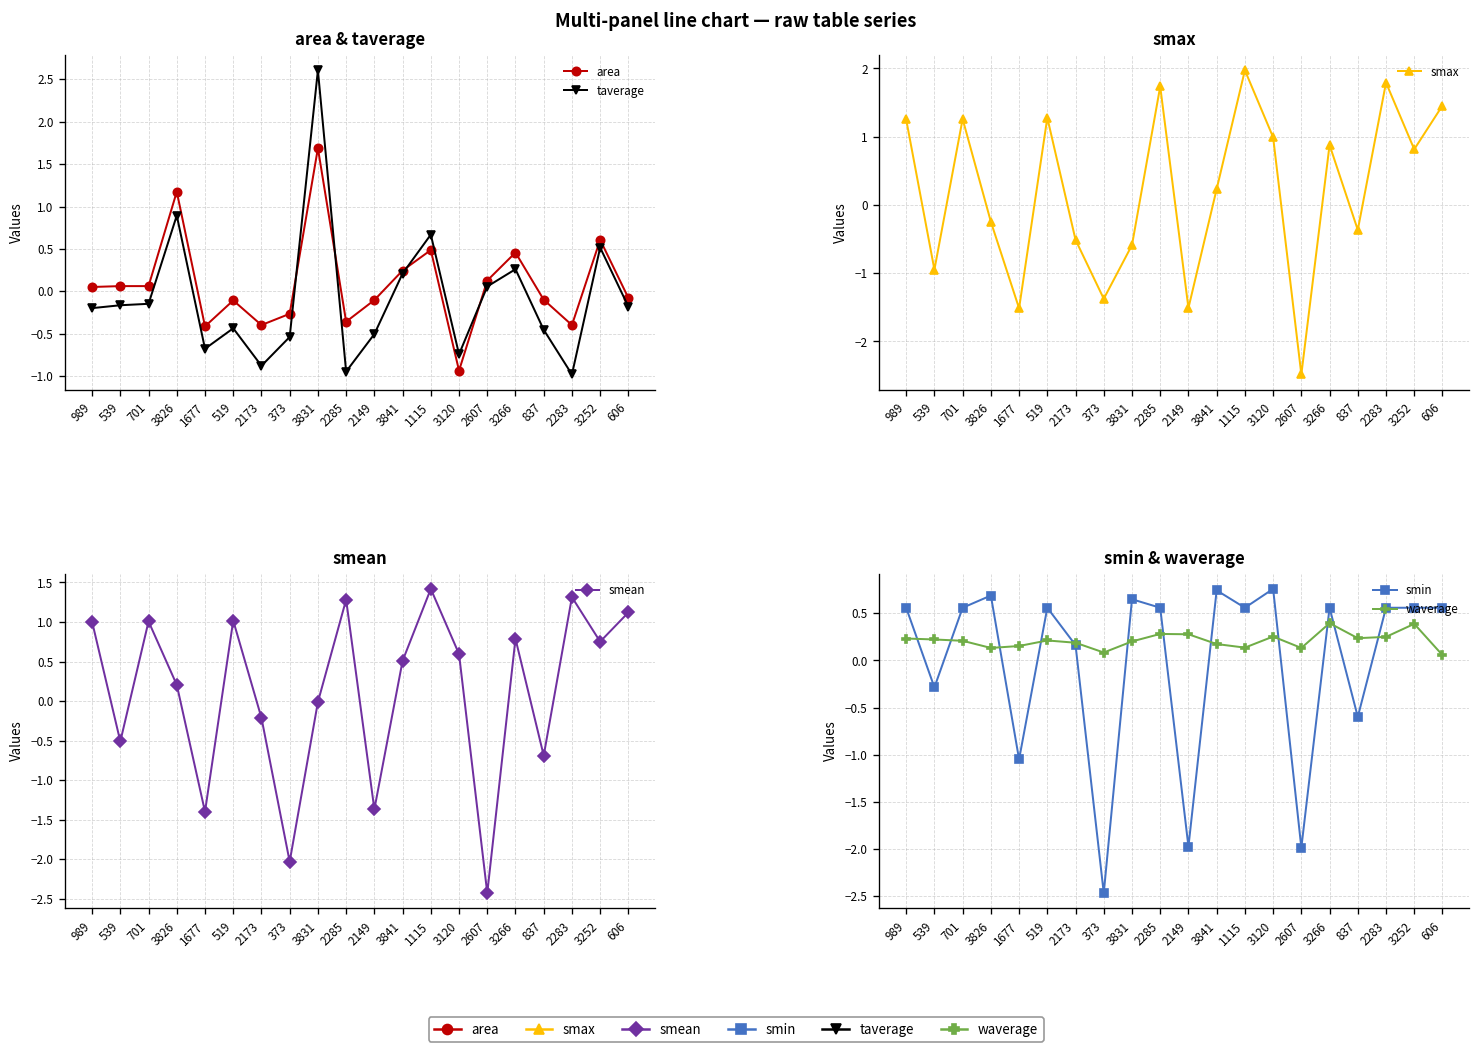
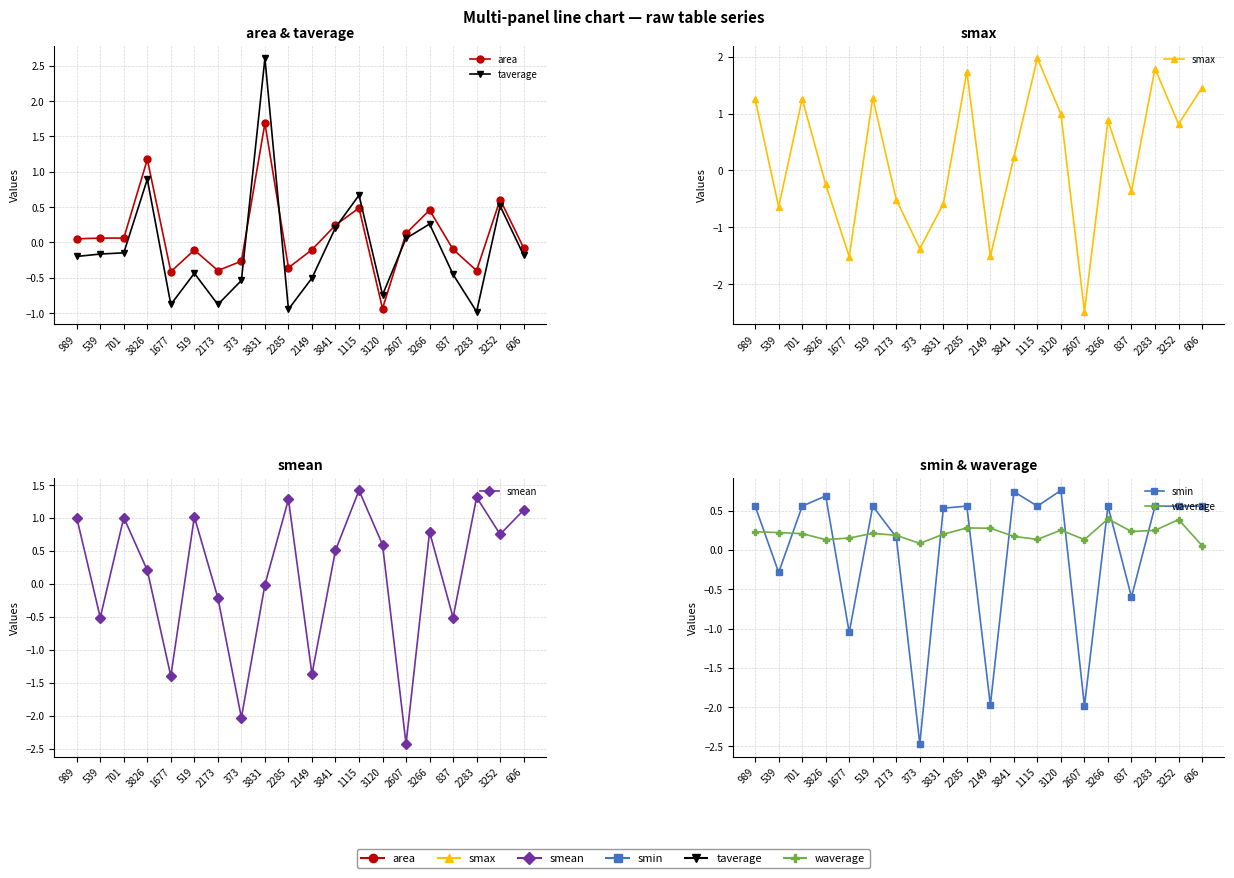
area & taverage, taverage, 1677: -0.7 -> -0.9
smax, 539: -0.9 -> -0.6
smean, 837: -0.7 -> -0.5
smin & waverage, smin, 3831: 0.6 -> 0.5
